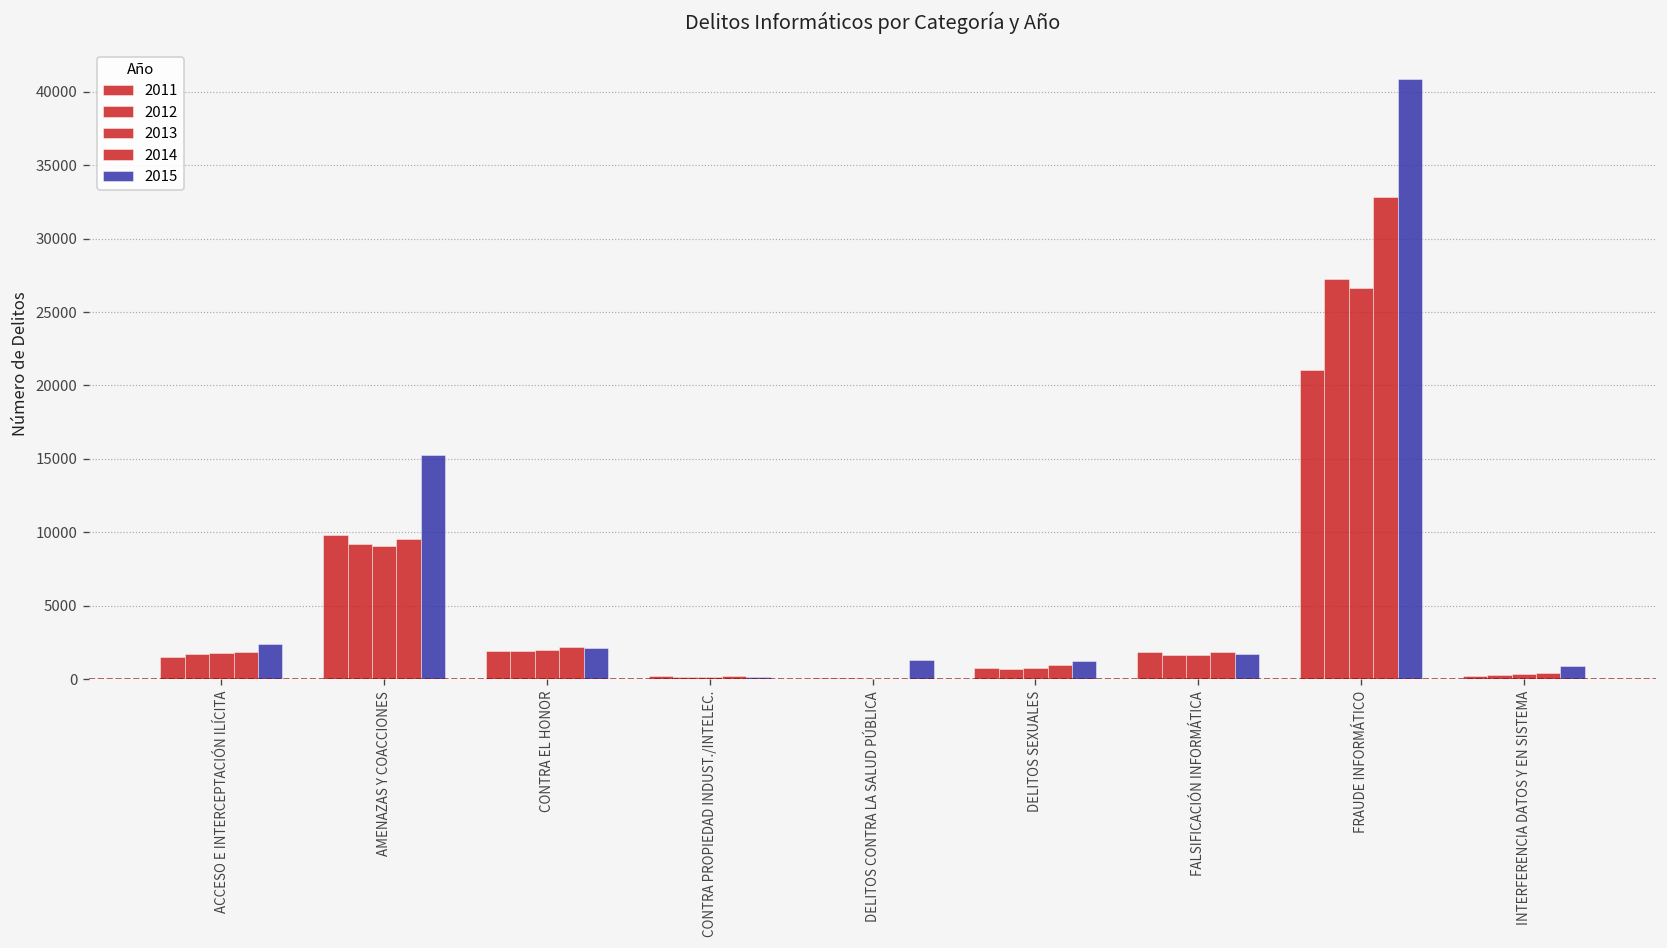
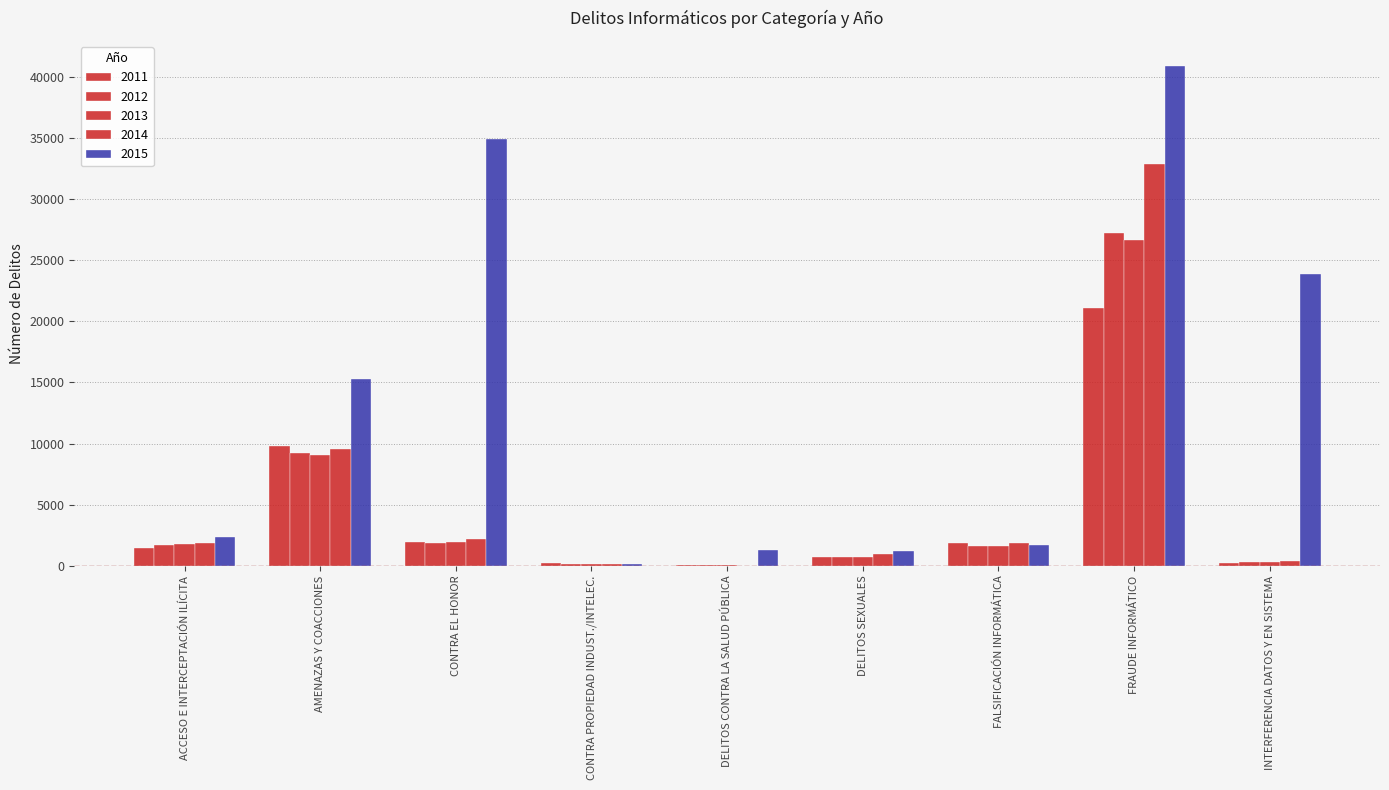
2015, CONTRA EL HONOR: 2100 -> 34900
2015, INTERFERENCIA DATOS Y EN SISTEMA: 900 -> 23900
